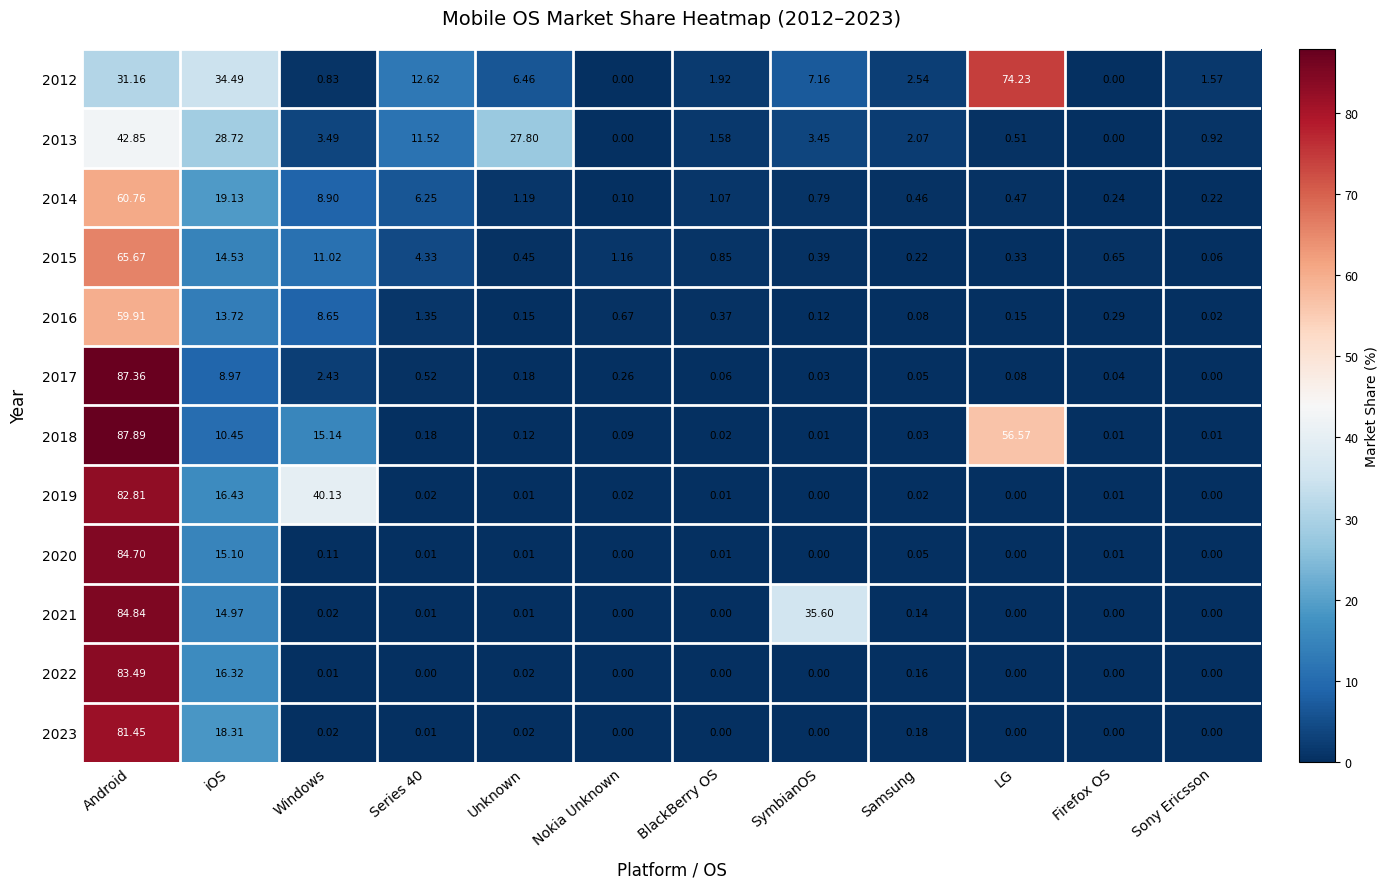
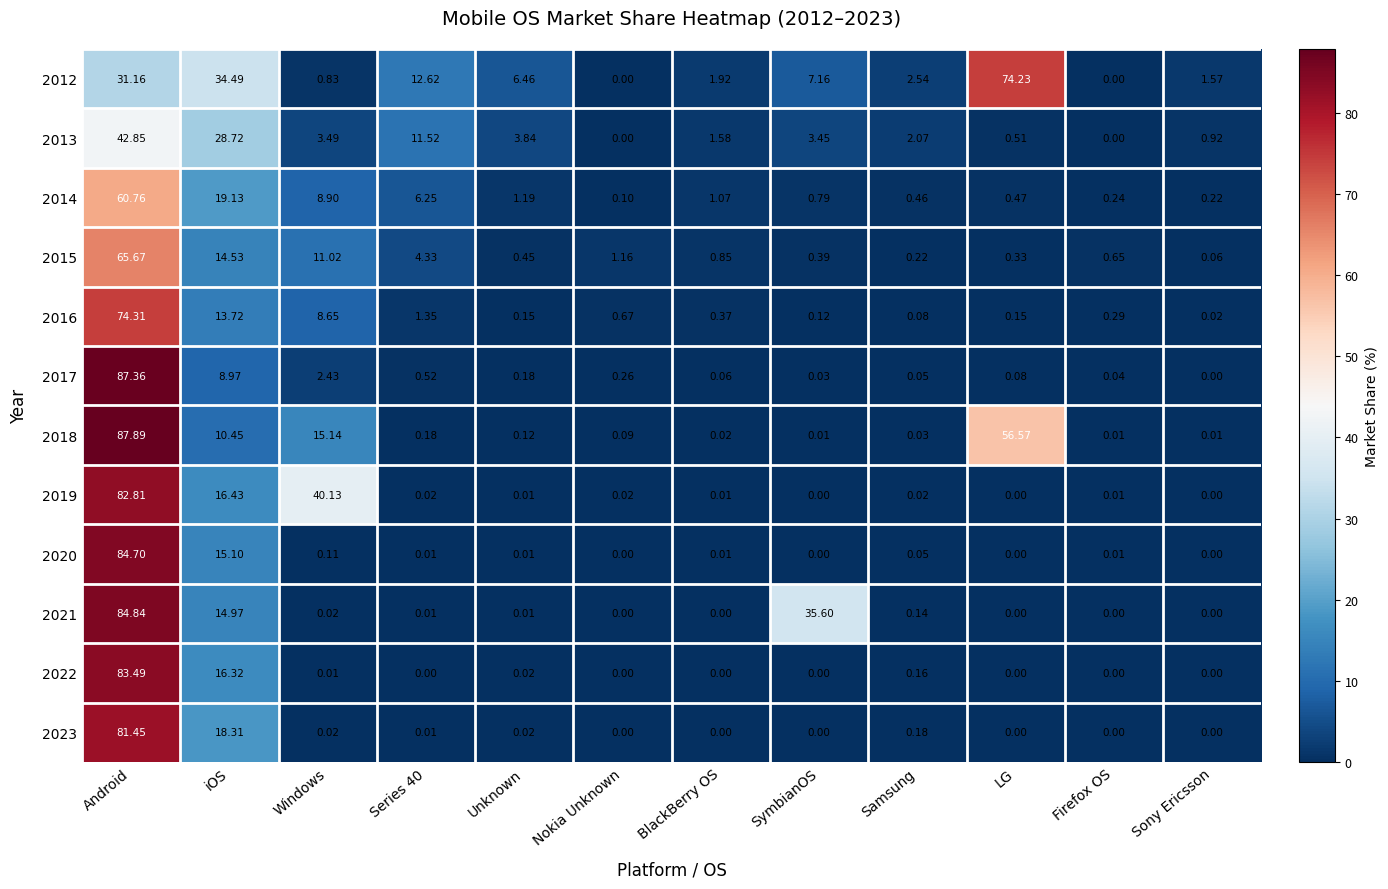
2013, Unknown: 27.80 -> 3.84
2016, Android: 59.91 -> 74.31
